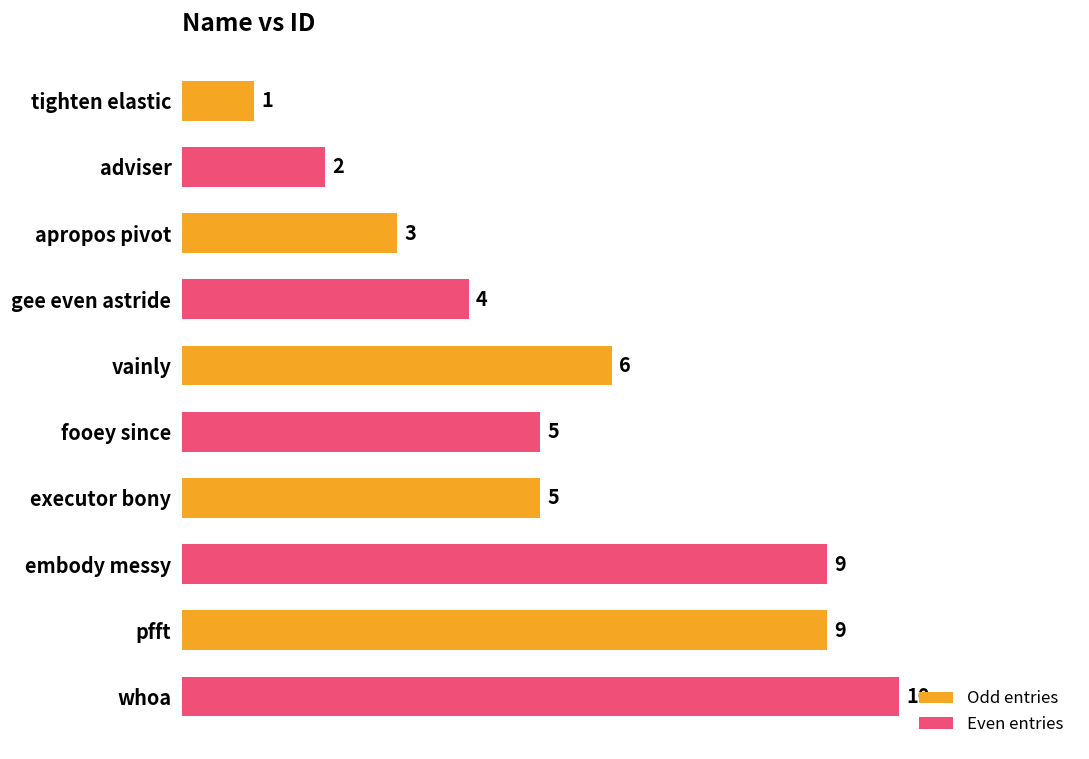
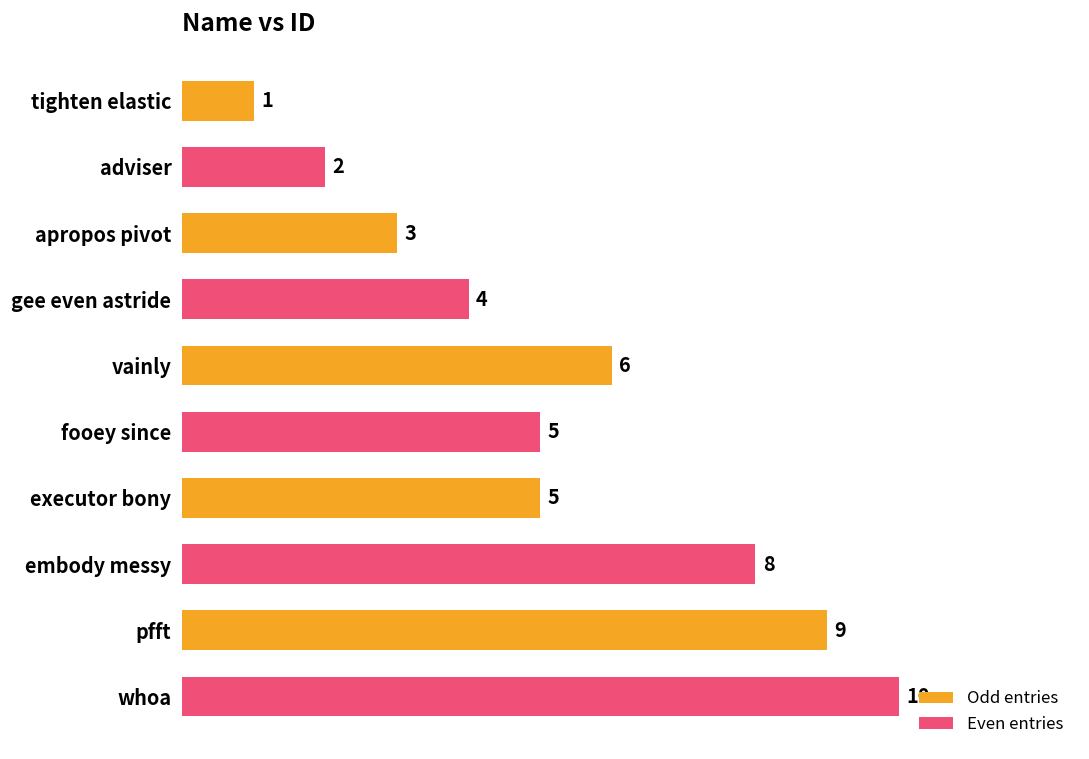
embody messy: 9 -> 8
